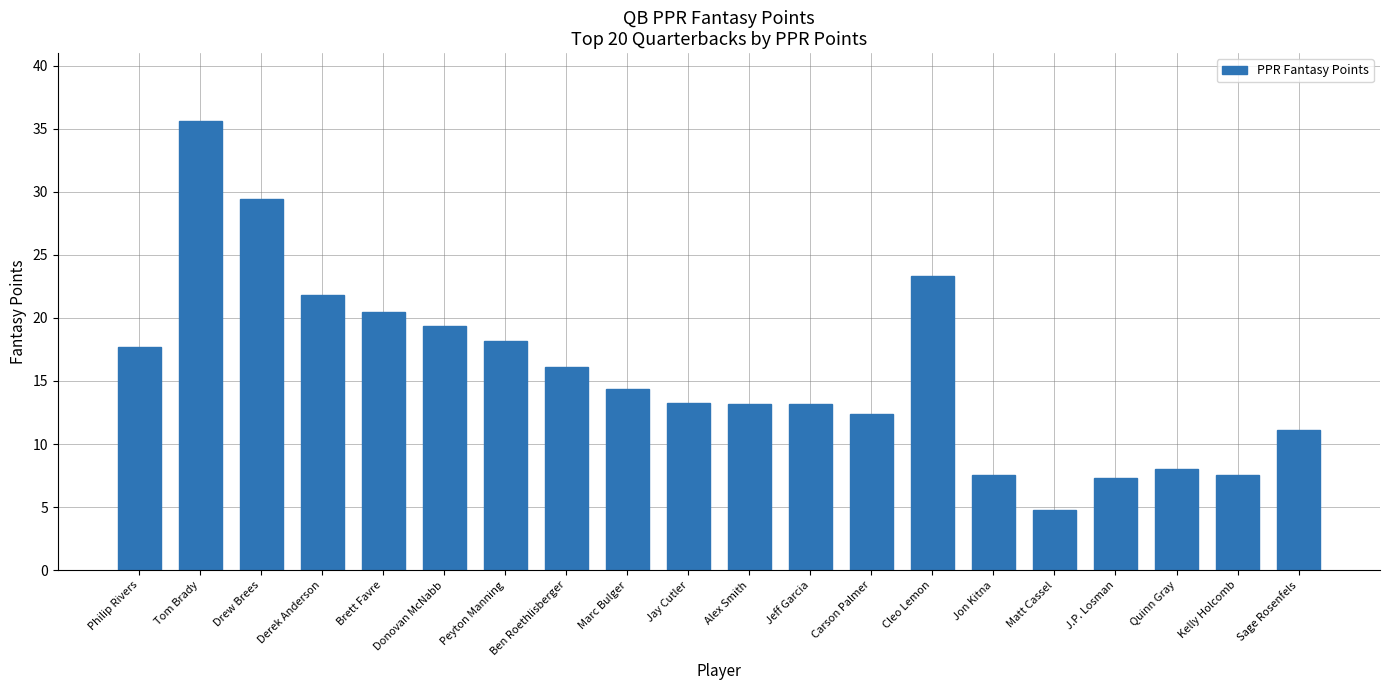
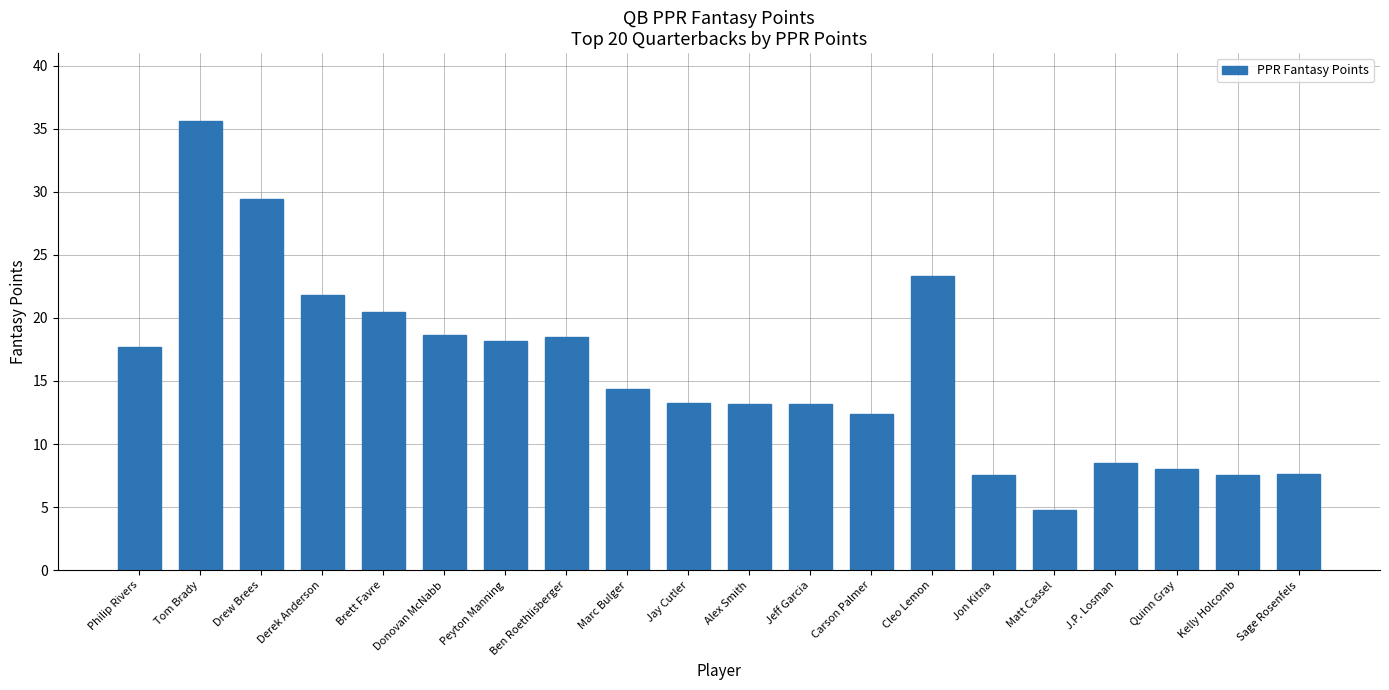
Donovan McNabb: 19.4 -> 18.6
Ben Roethlisberger: 16.1 -> 18.5
J.P. Losman: 7.3 -> 8.5
Sage Rosenfels: 11.2 -> 7.6
